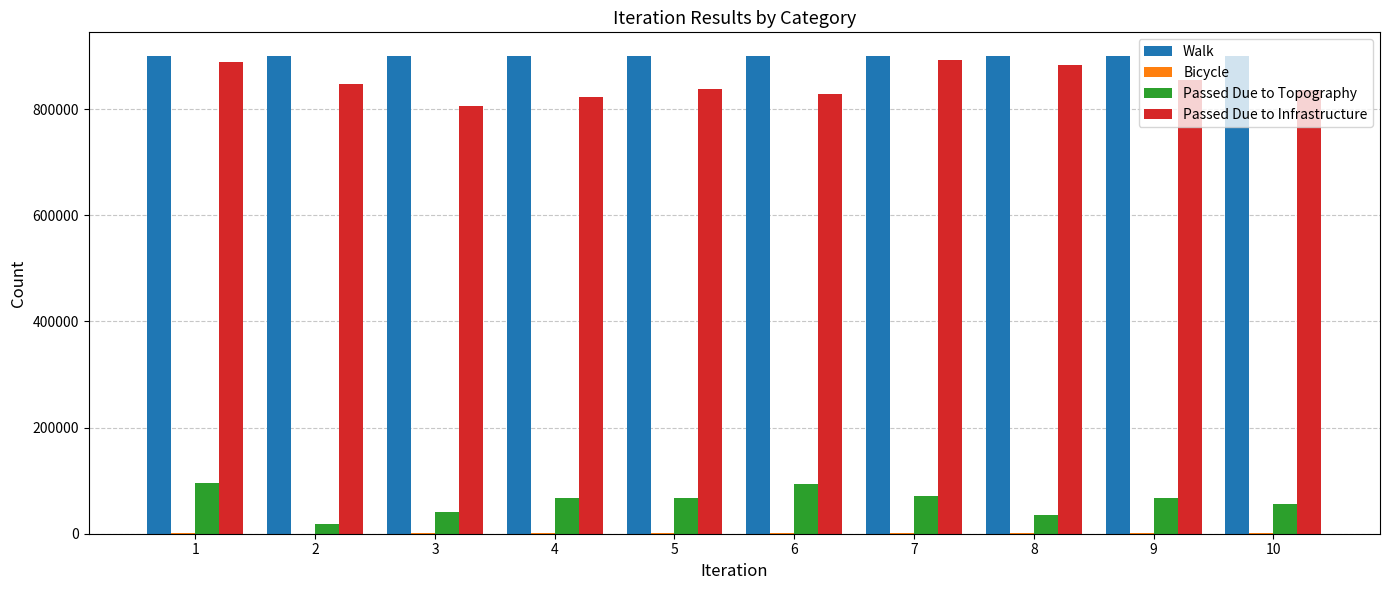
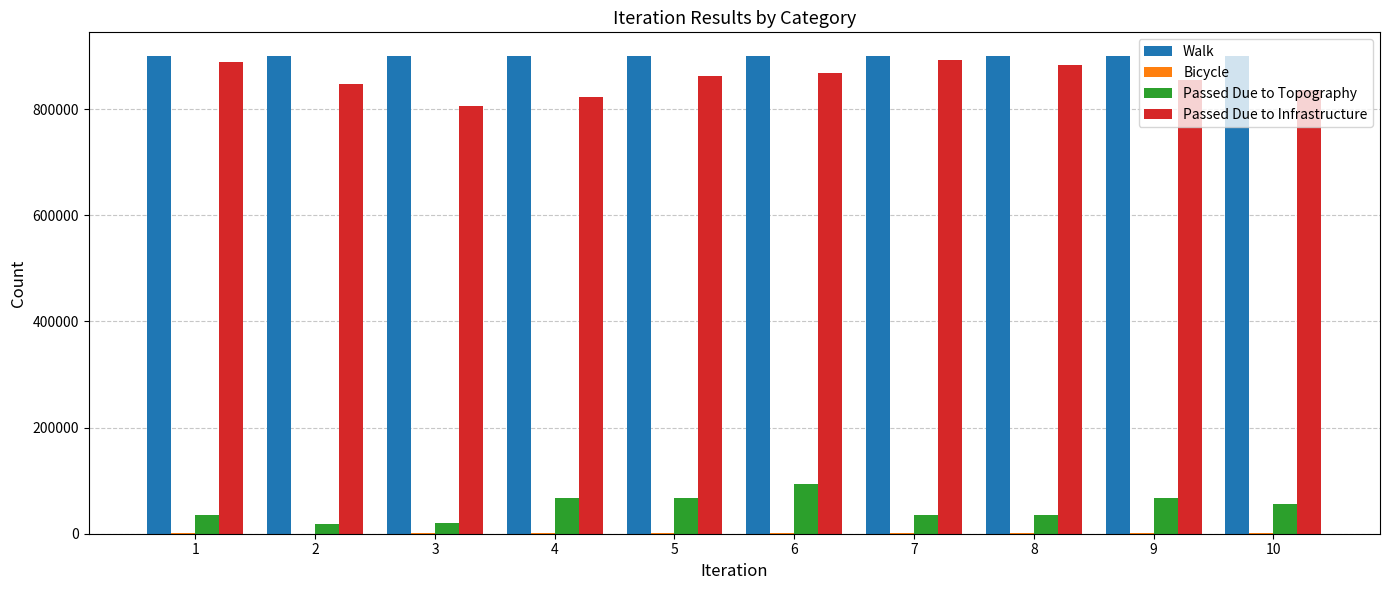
Passed Due to Topography, 1: 100000 -> 40000
Passed Due to Topography, 3: 40000 -> 20000
Passed Due to Infrastructure, 5: 840000 -> 860000
Passed Due to Infrastructure, 6: 830000 -> 870000
Passed Due to Topography, 7: 70000 -> 40000
